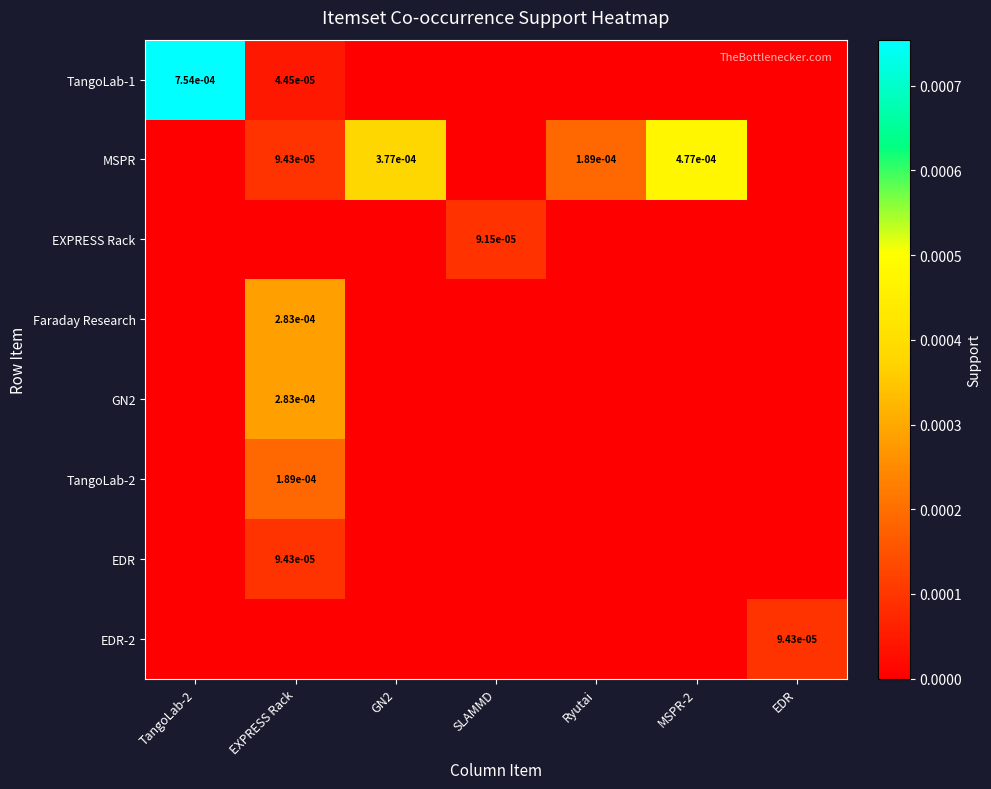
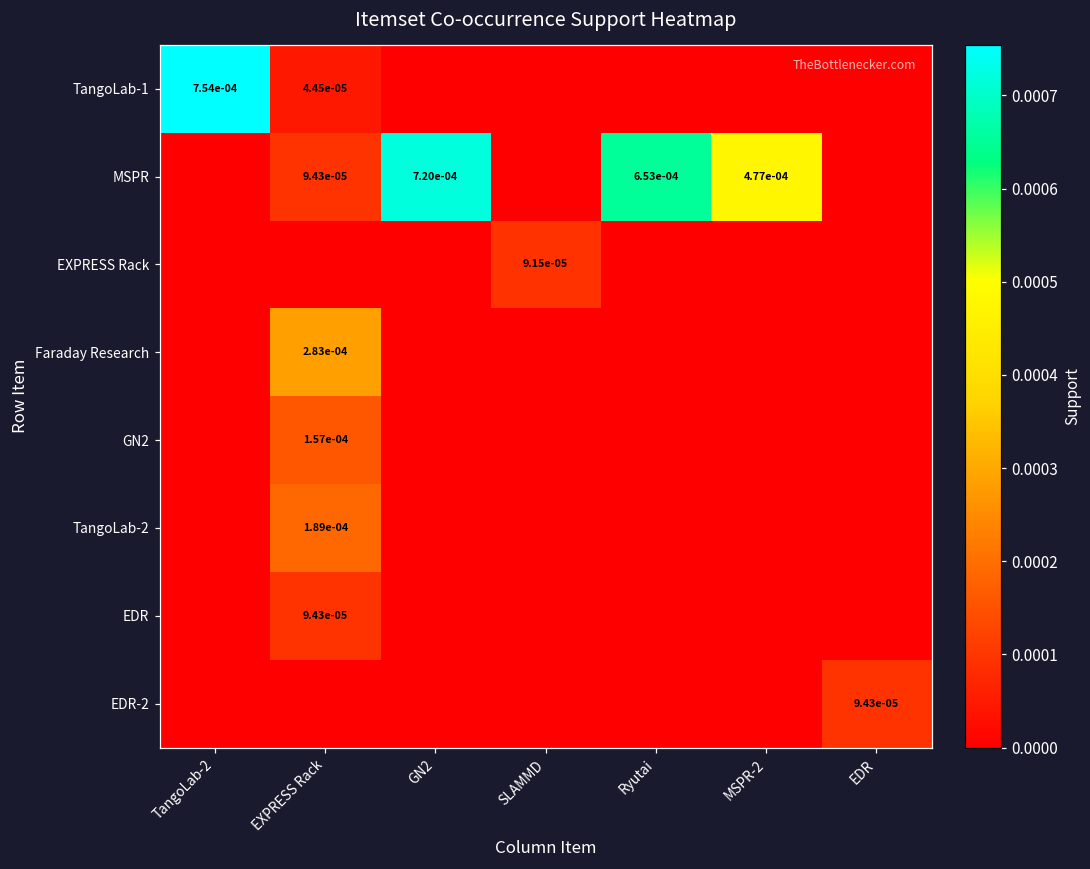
MSPR, GN2: 3.77e-04 -> 7.20e-04
MSPR, Ryutai: 1.89e-04 -> 6.53e-04
GN2, EXPRESS Rack: 2.83e-04 -> 1.57e-04
